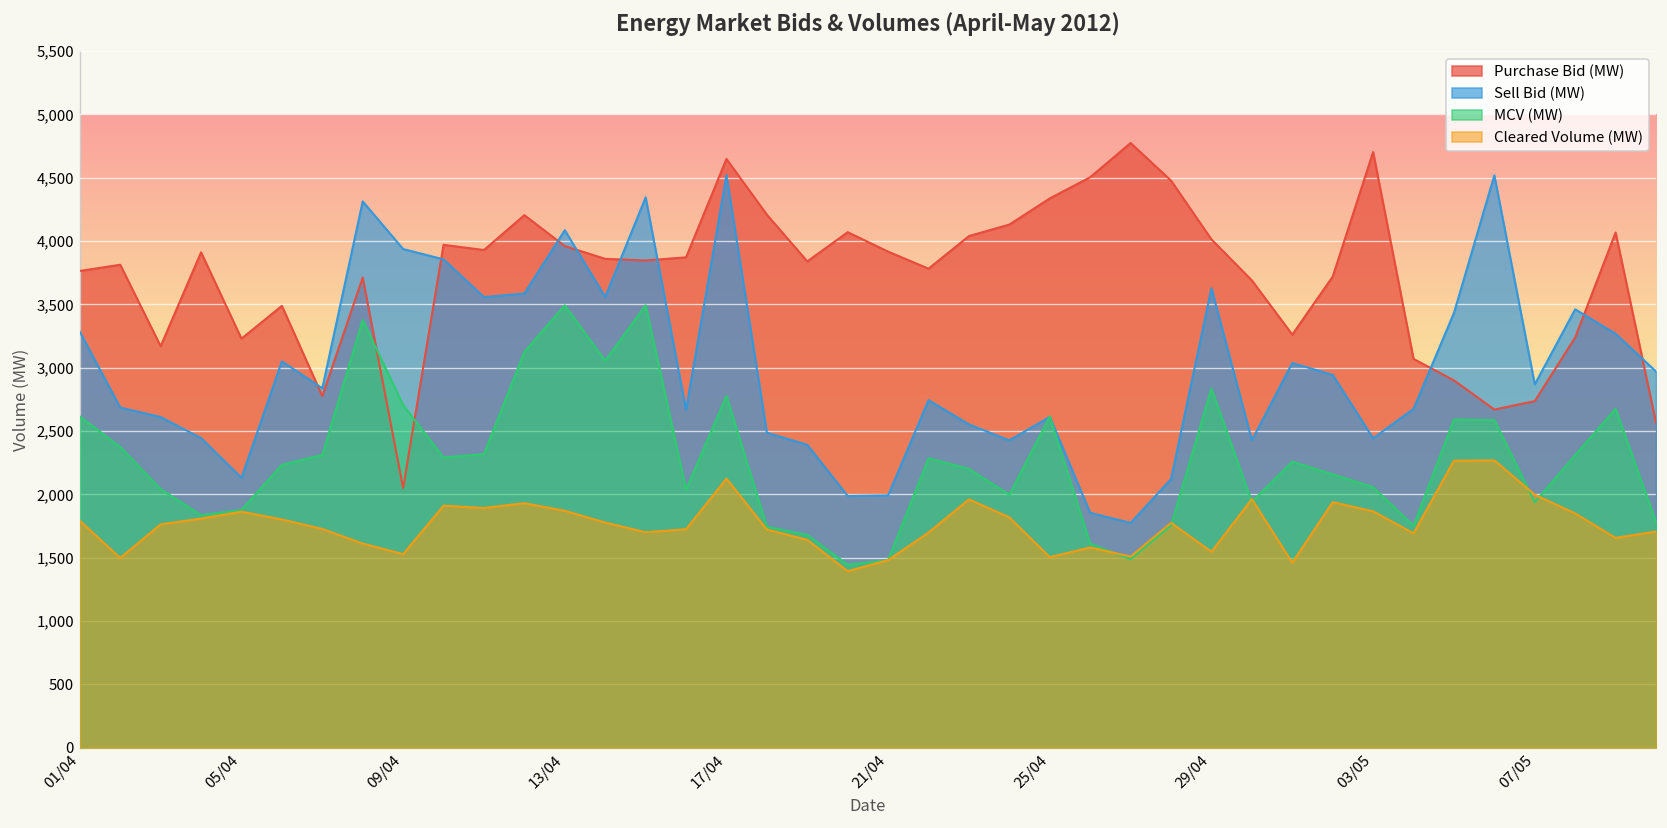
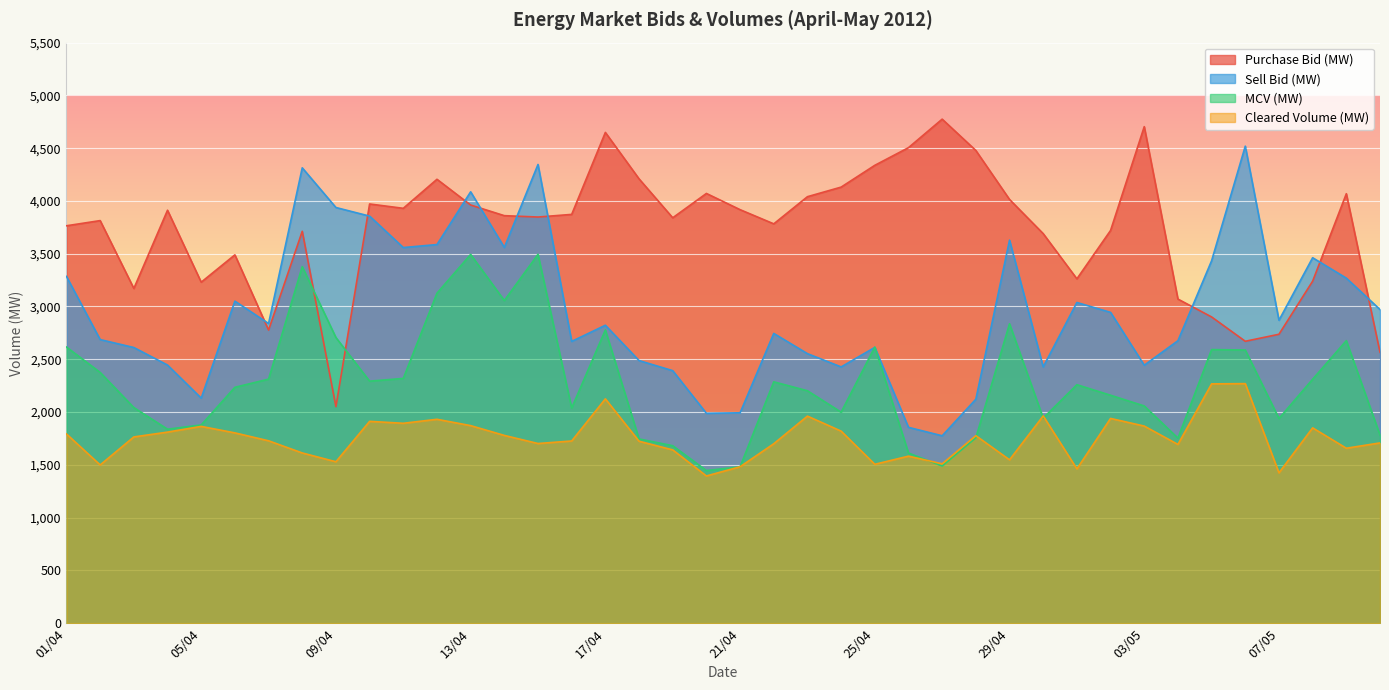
Sell Bid (MW), 17/04: 4,520 -> 2,820
Cleared Volume (MW), 07/05: 2,000 -> 1,420
